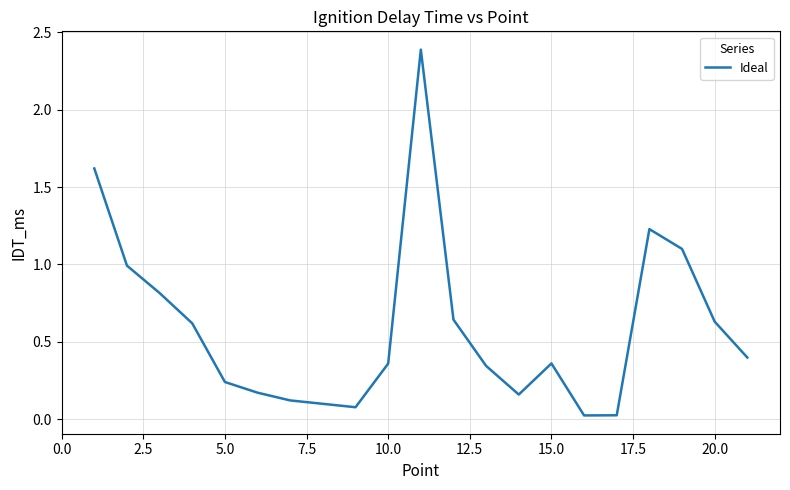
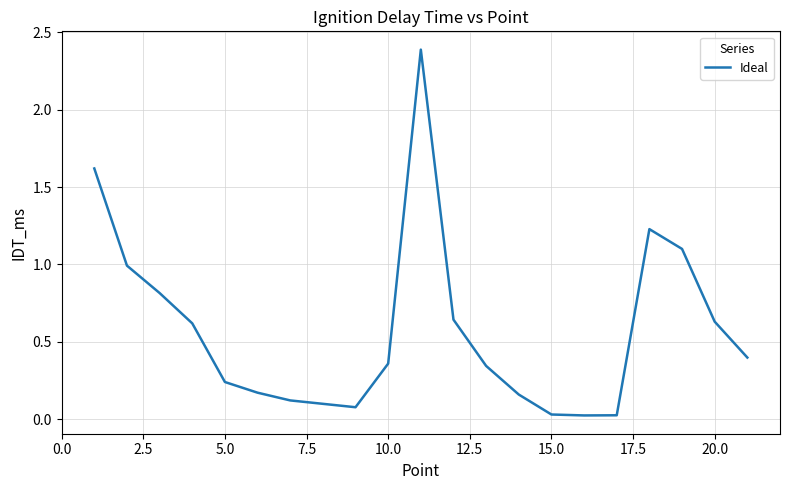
15.0: 0.36 -> 0.03
